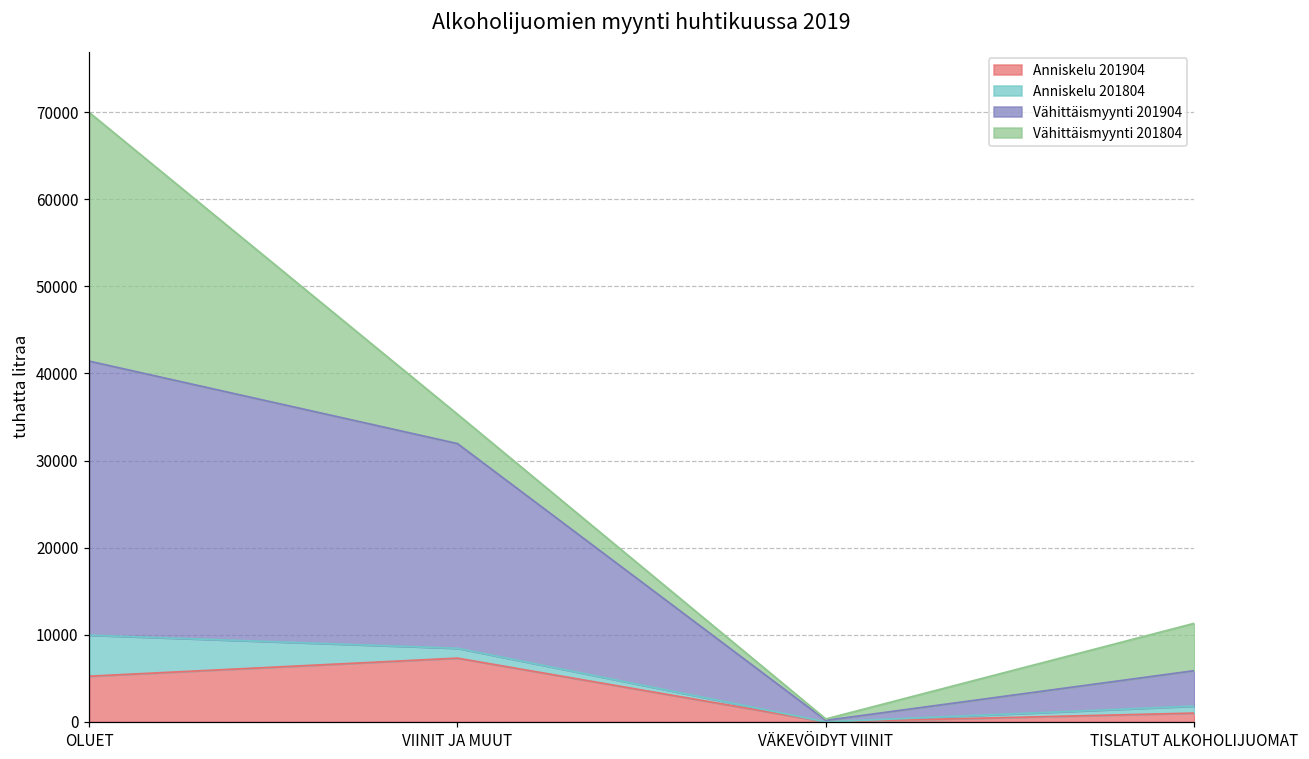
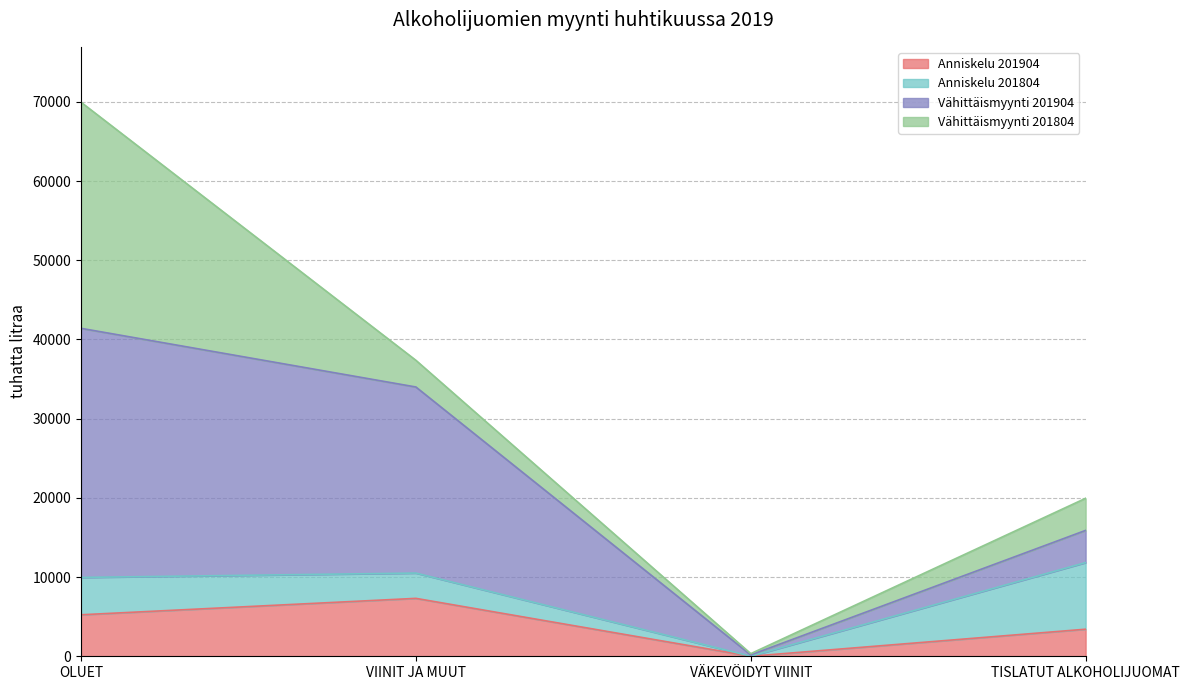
Anniskelu 201804, VIINIT JA MUUT: 1000 -> 3000
Anniskelu 201904, TISLATUT ALKOHOLIJUOMAT: 1000 -> 3000
Anniskelu 201804, TISLATUT ALKOHOLIJUOMAT: 1000 -> 8000
Vähittäismyynti 201804, TISLATUT ALKOHOLIJUOMAT: 5000 -> 4000
